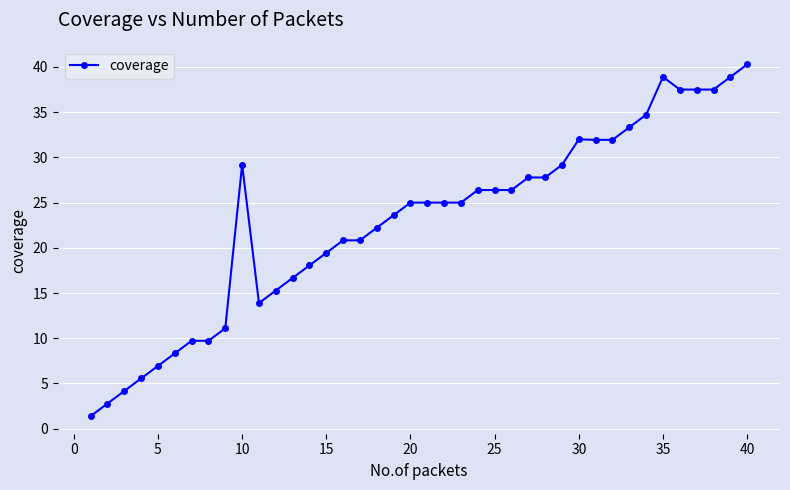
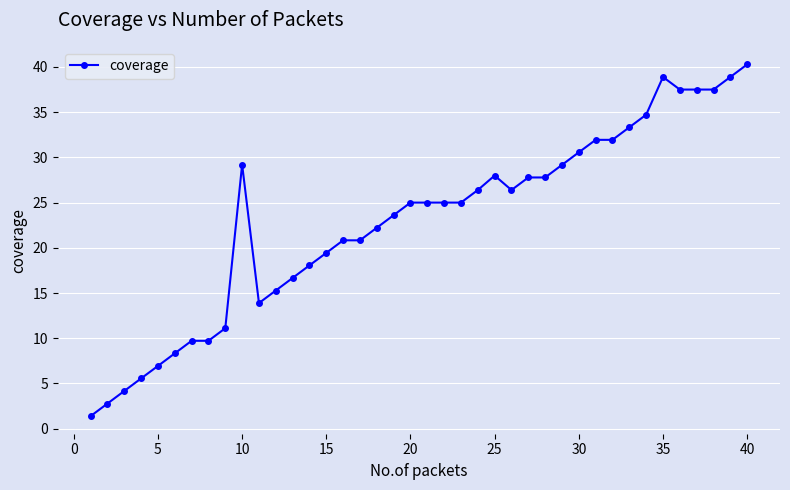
25: 26 -> 28
30: 32 -> 31
